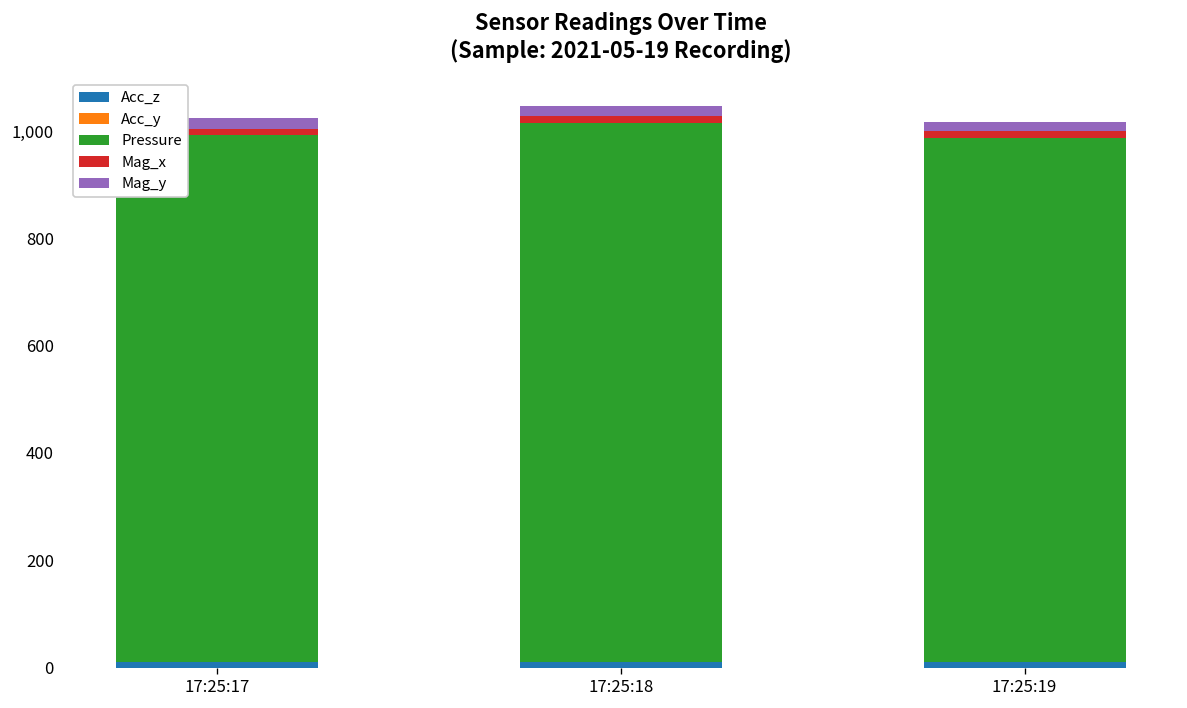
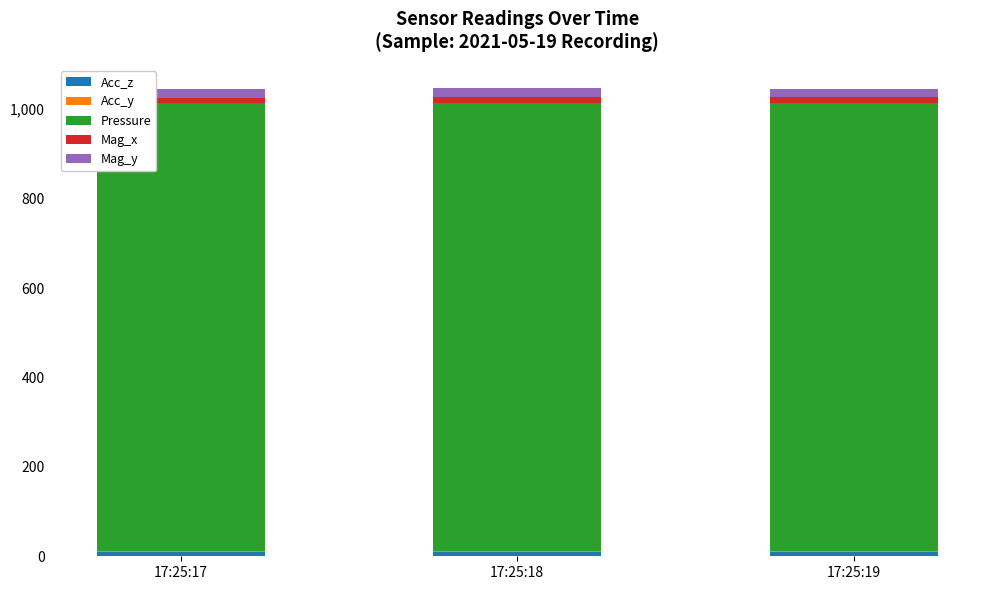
Pressure, 17:25:17: 980 -> 1,000
Pressure, 17:25:19: 980 -> 1,000
